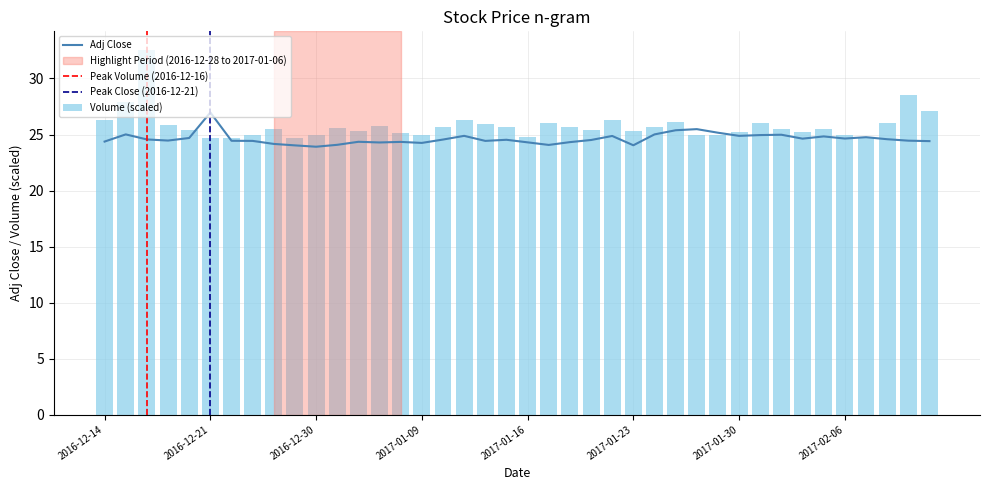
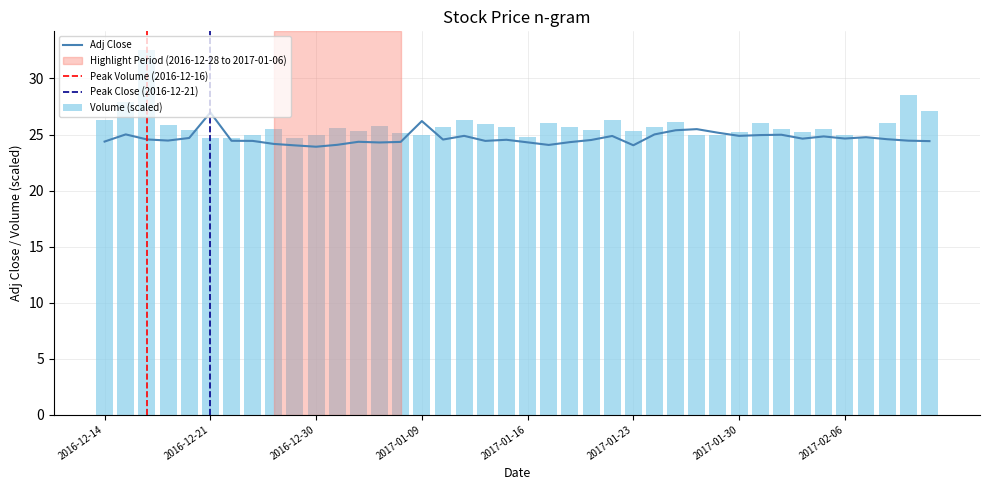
Adj Close, 2017-01-09: 24.3 -> 26.2
